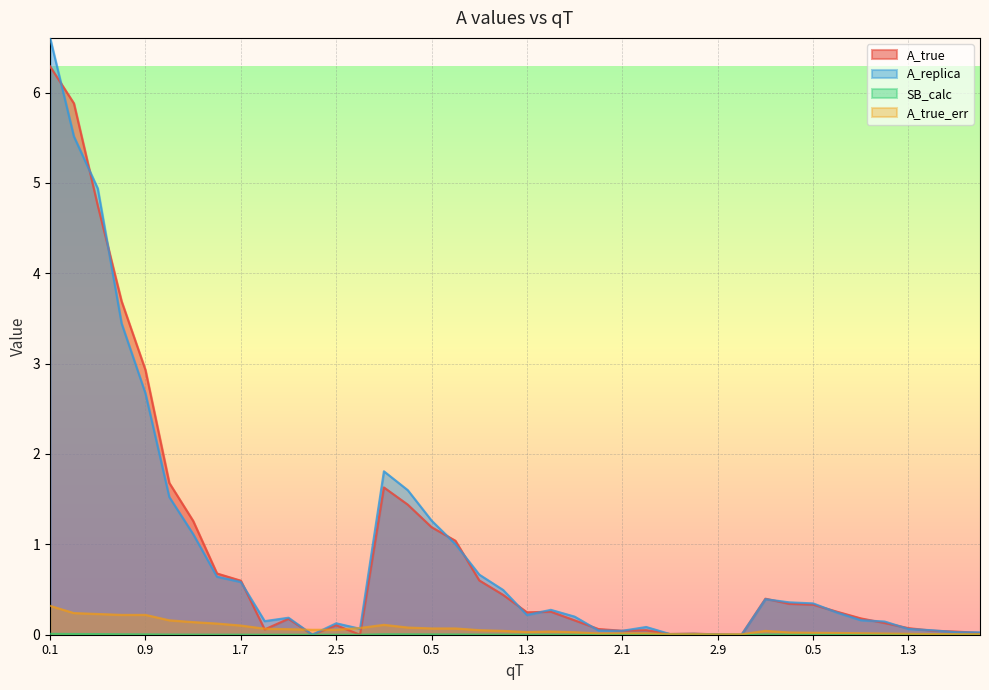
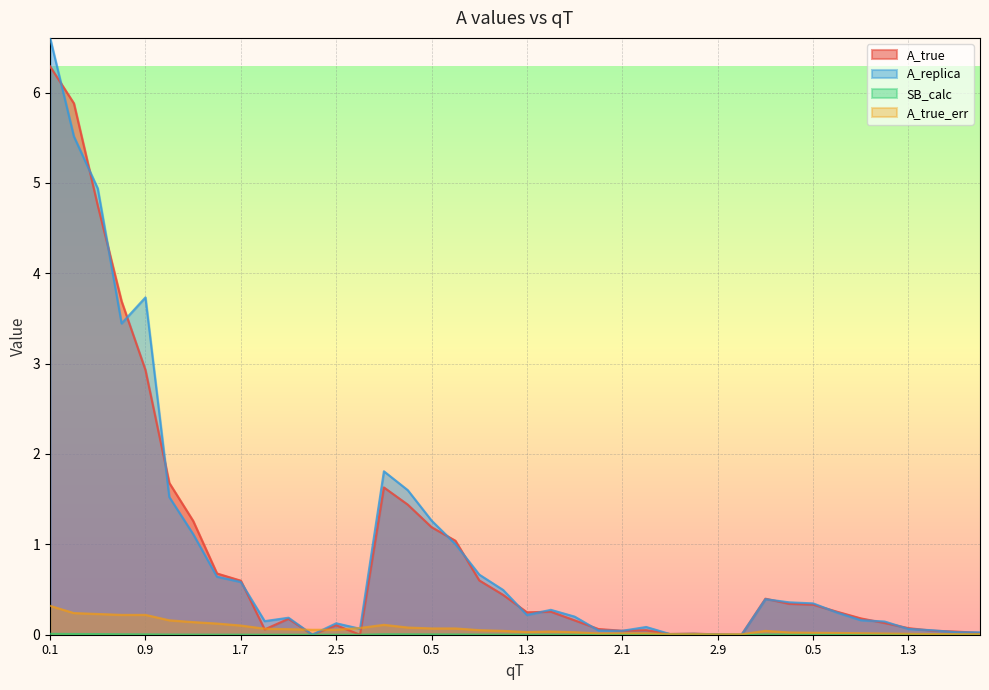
A_replica, 0.9: 2.7 -> 3.7
